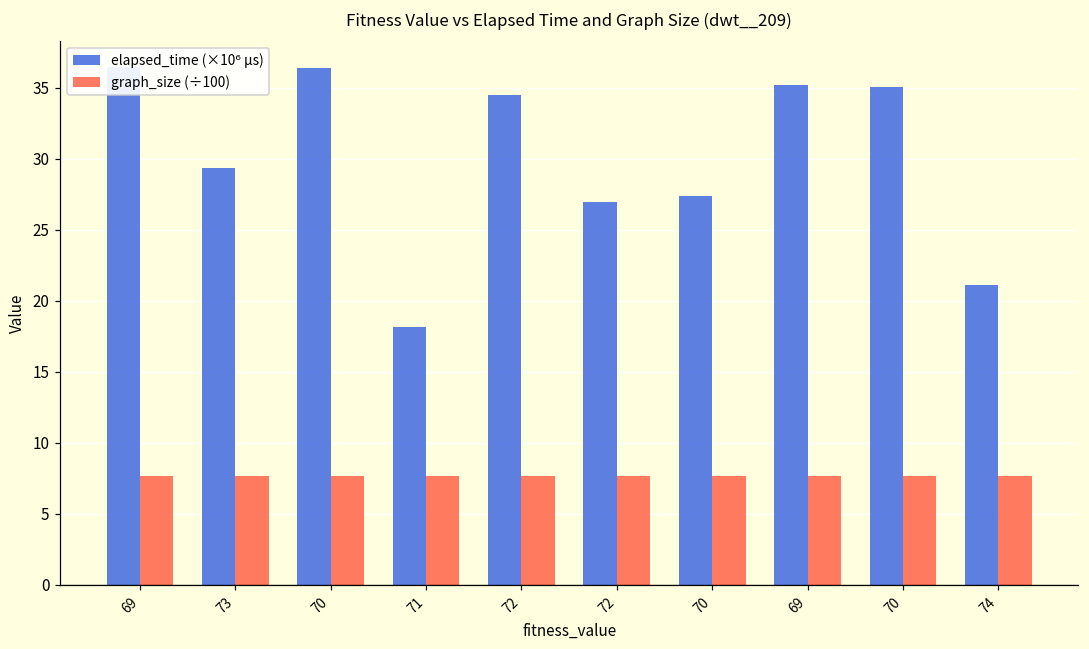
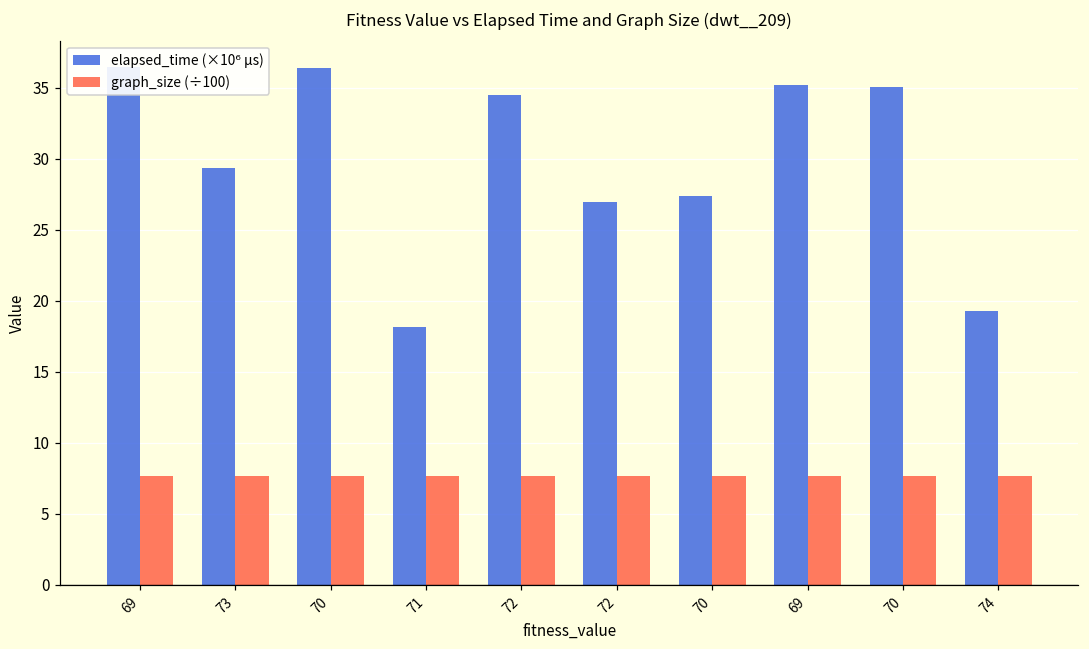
elapsed_time (×10⁶ µs), 74: 21.1 -> 19.3
